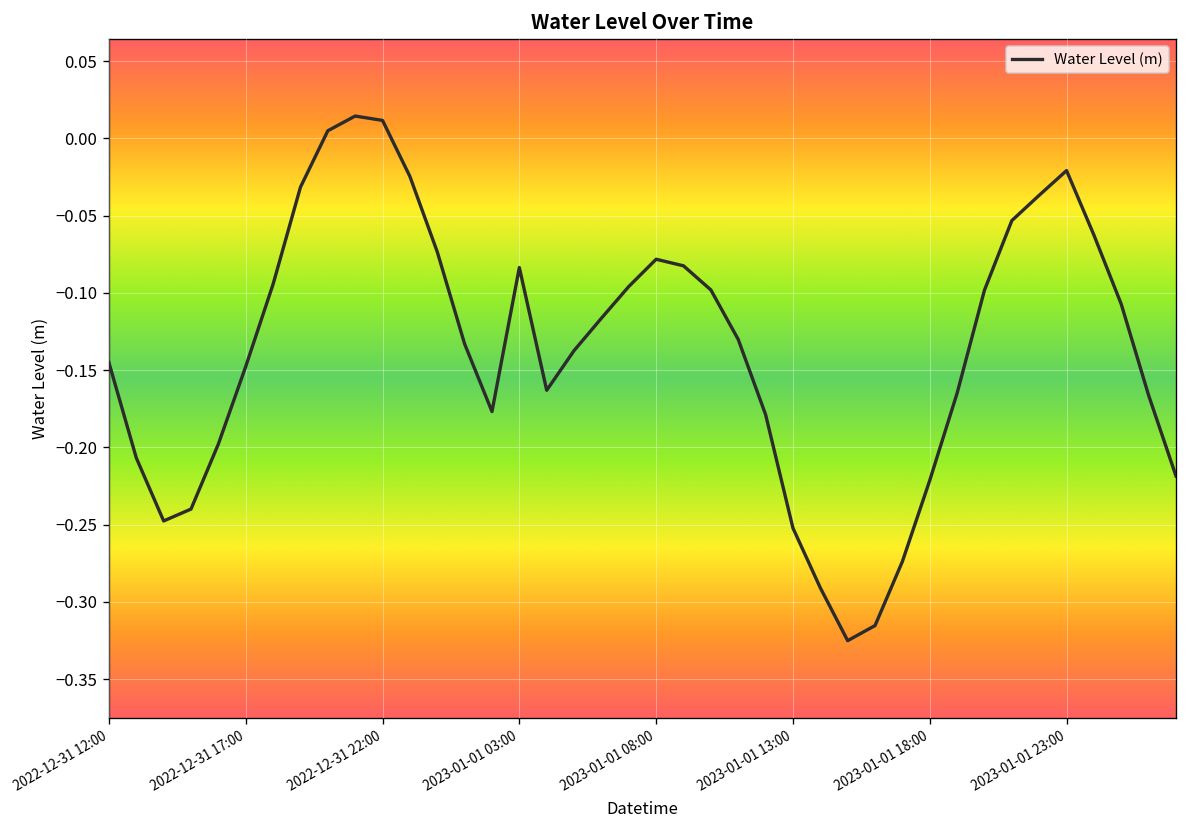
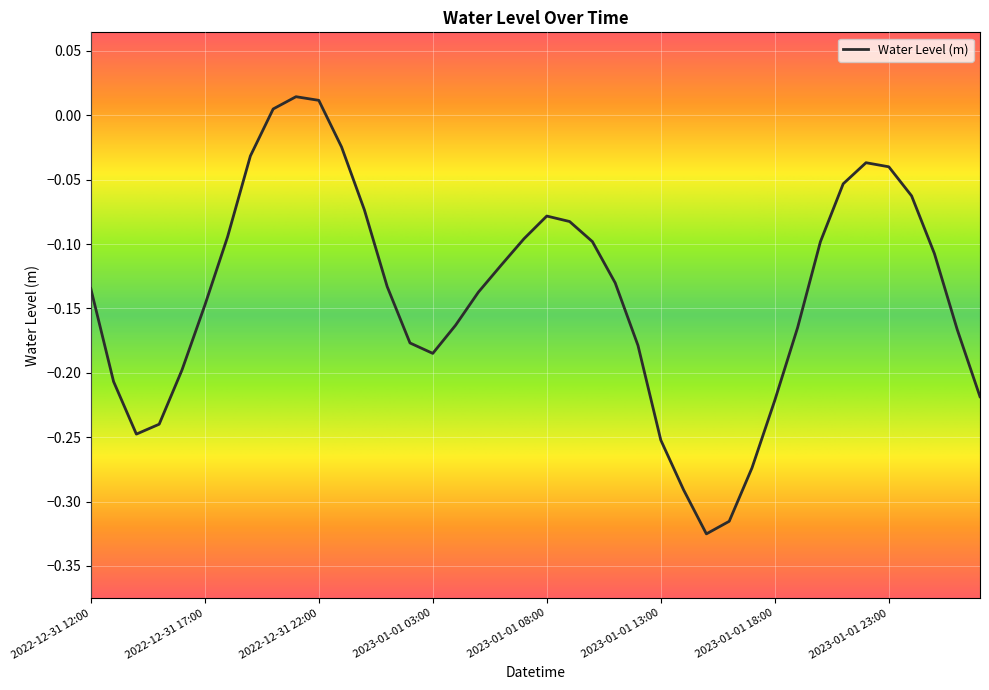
2022-12-31 12:00: -0.145 -> -0.135
2023-01-01 03:00: -0.084 -> -0.185
2023-01-01 23:00: -0.021 -> -0.040
